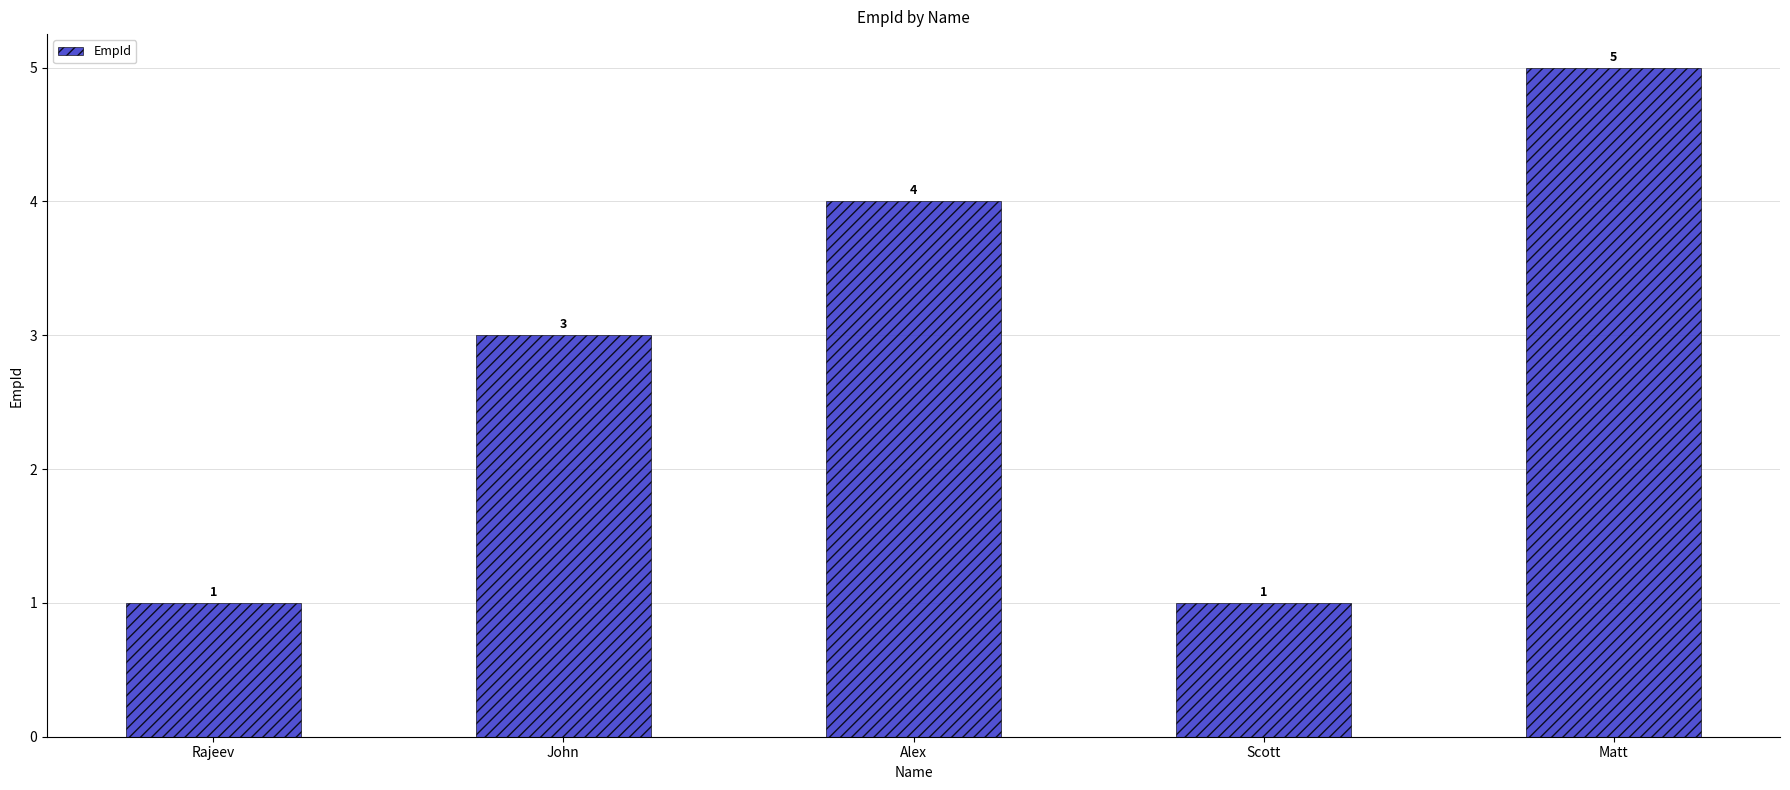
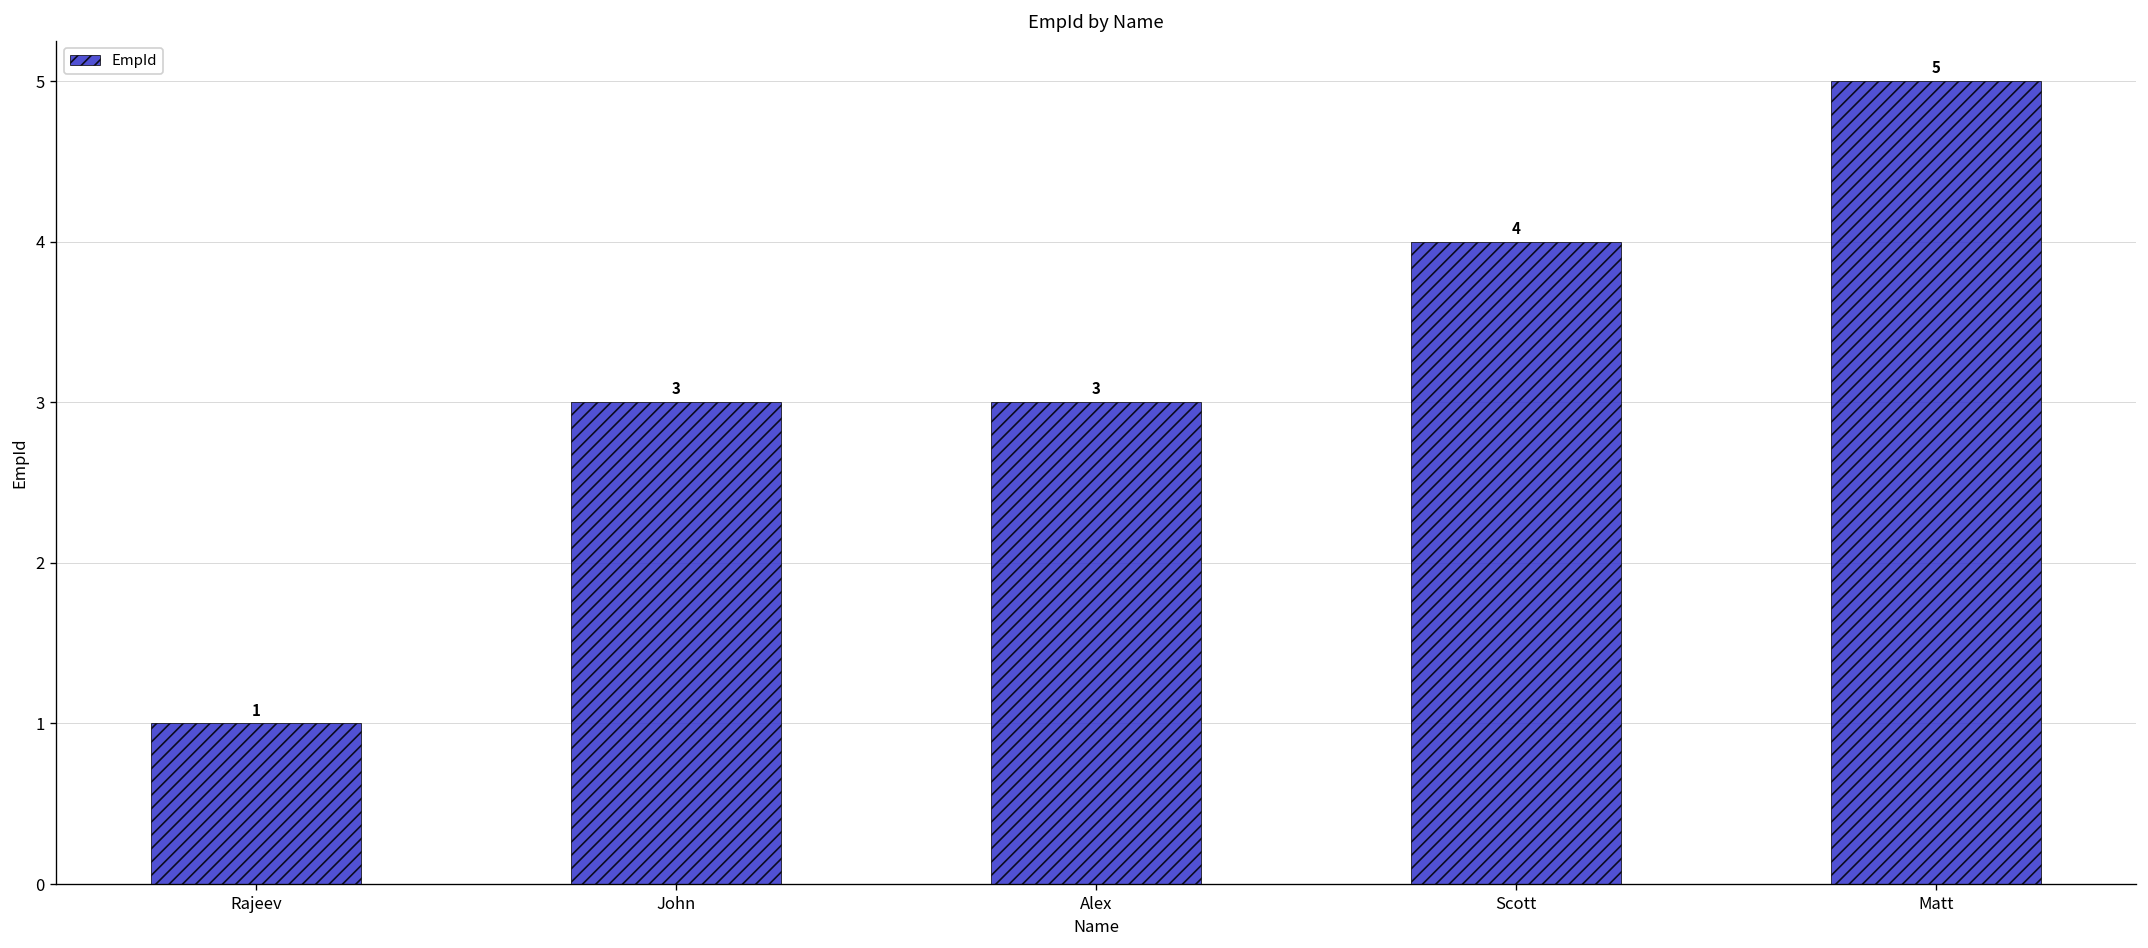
Alex: 4 -> 3
Scott: 1 -> 4
